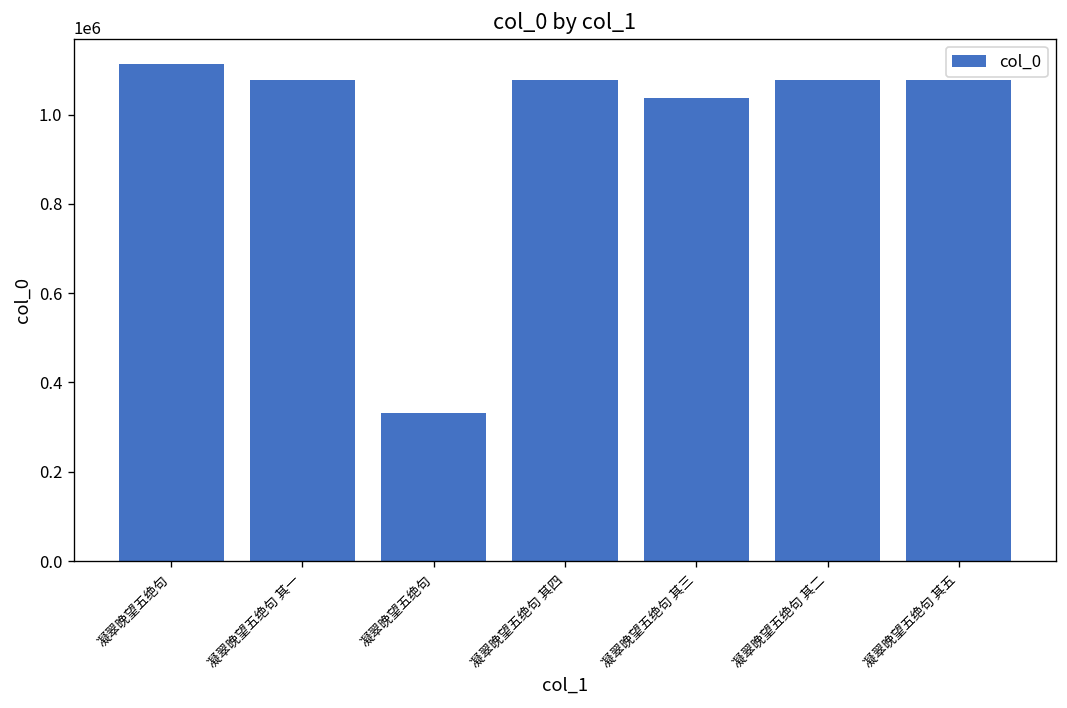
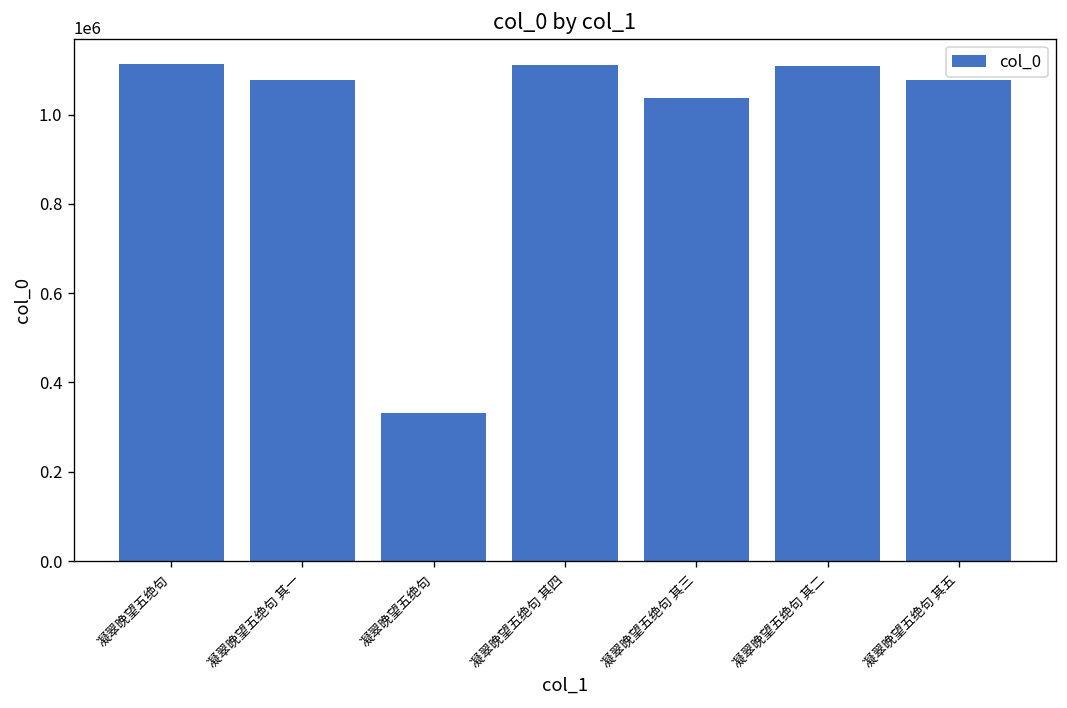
凝翠晚望五绝句 其四: 1080000 -> 1110000
凝翠晚望五绝句 其二: 1080000 -> 1110000
